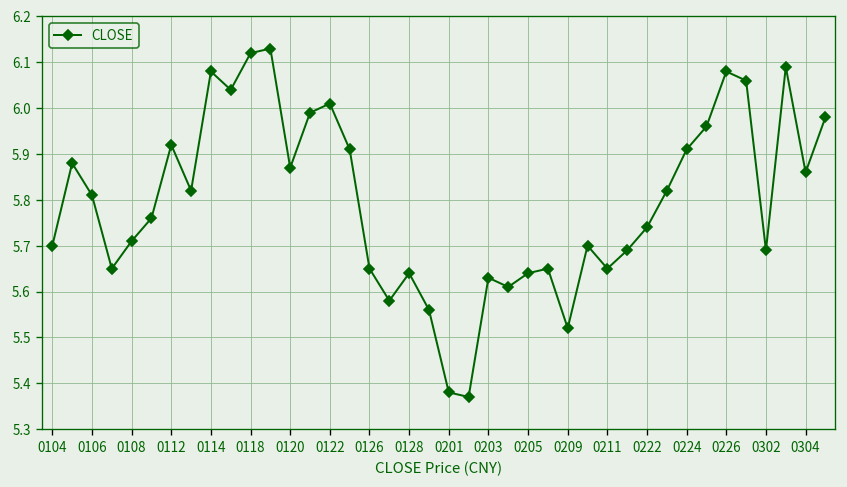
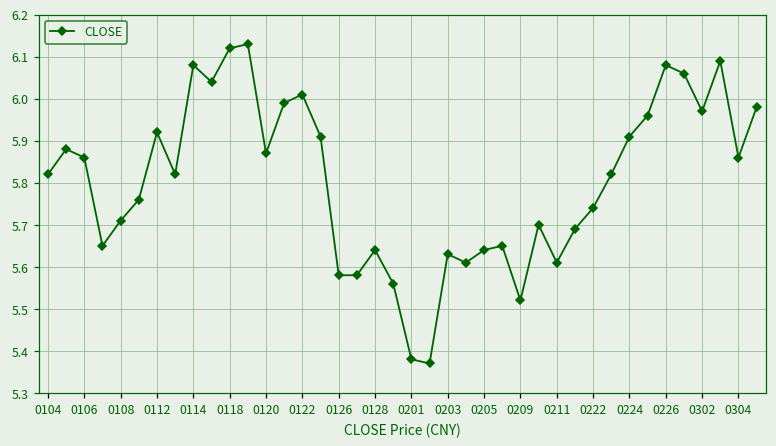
0104: 5.70 -> 5.82
0106: 5.81 -> 5.86
0126: 5.65 -> 5.58
0211: 5.65 -> 5.61
0302: 5.69 -> 5.97
